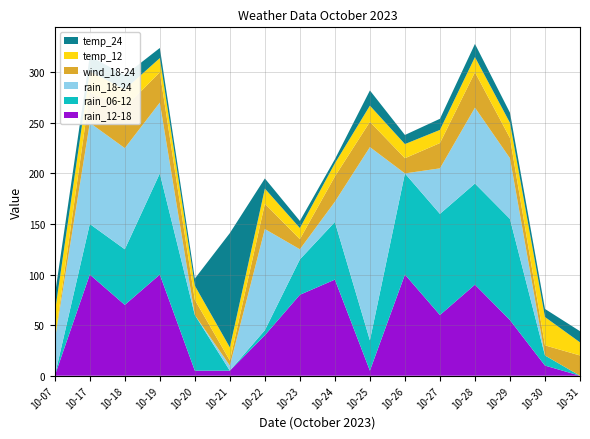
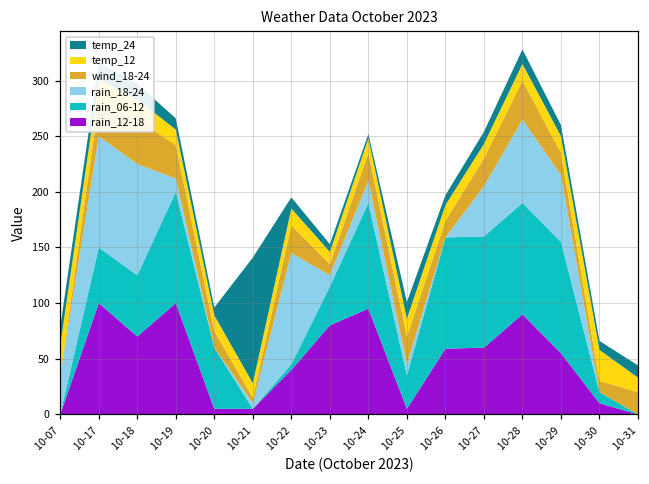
rain_18-24, 10-19: 70 -> 12
rain_06-12, 10-24: 57 -> 95
rain_18-24, 10-25: 191 -> 10
rain_12-18, 10-26: 100 -> 59
